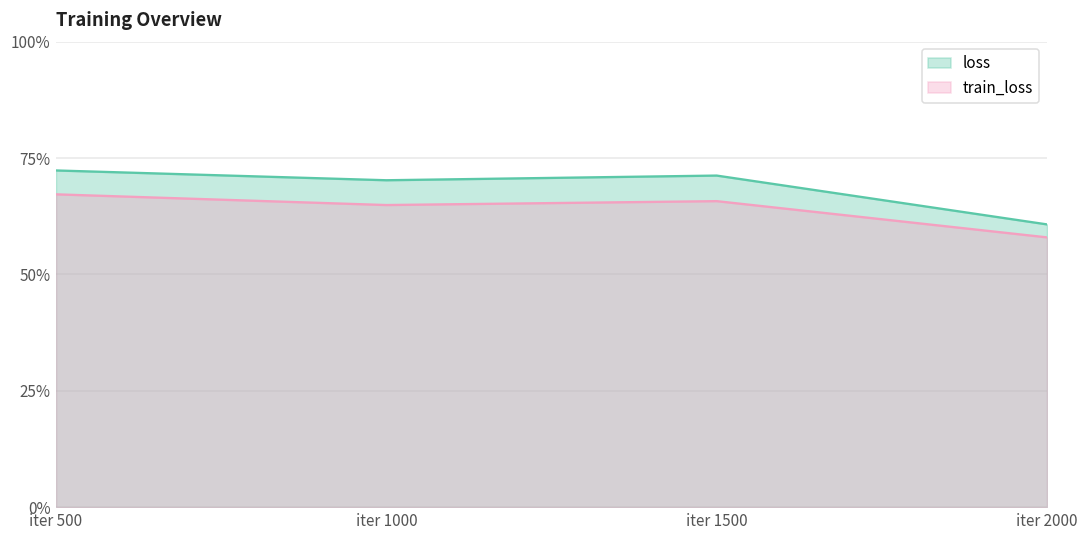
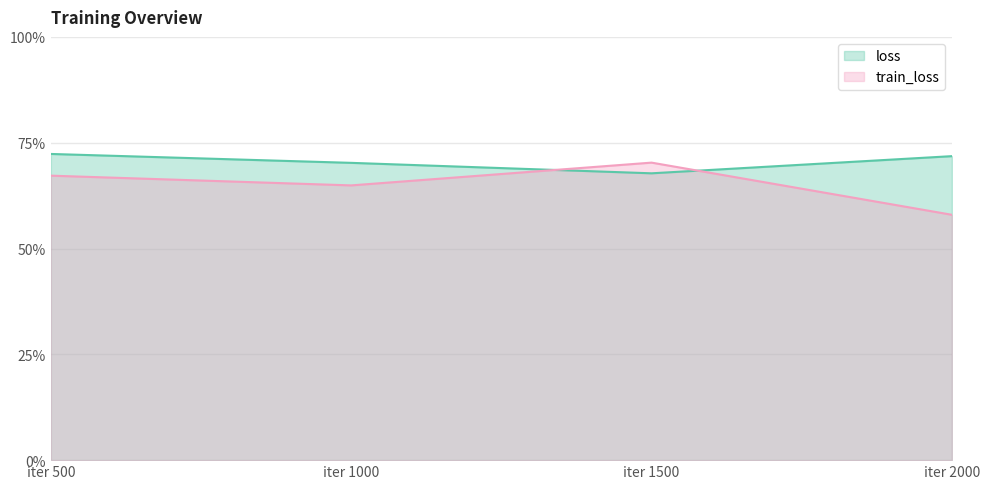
loss, iter 1500: 71% -> 68%
train_loss, iter 1500: 66% -> 70%
loss, iter 2000: 61% -> 72%
